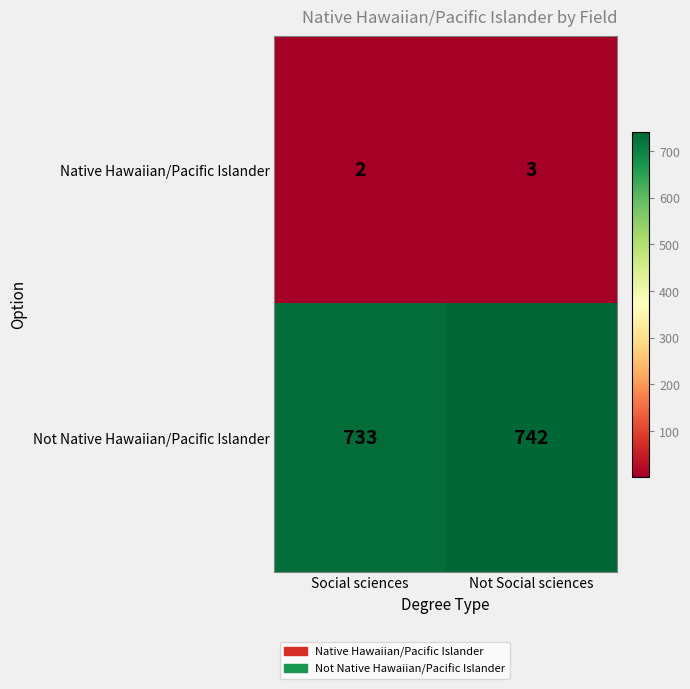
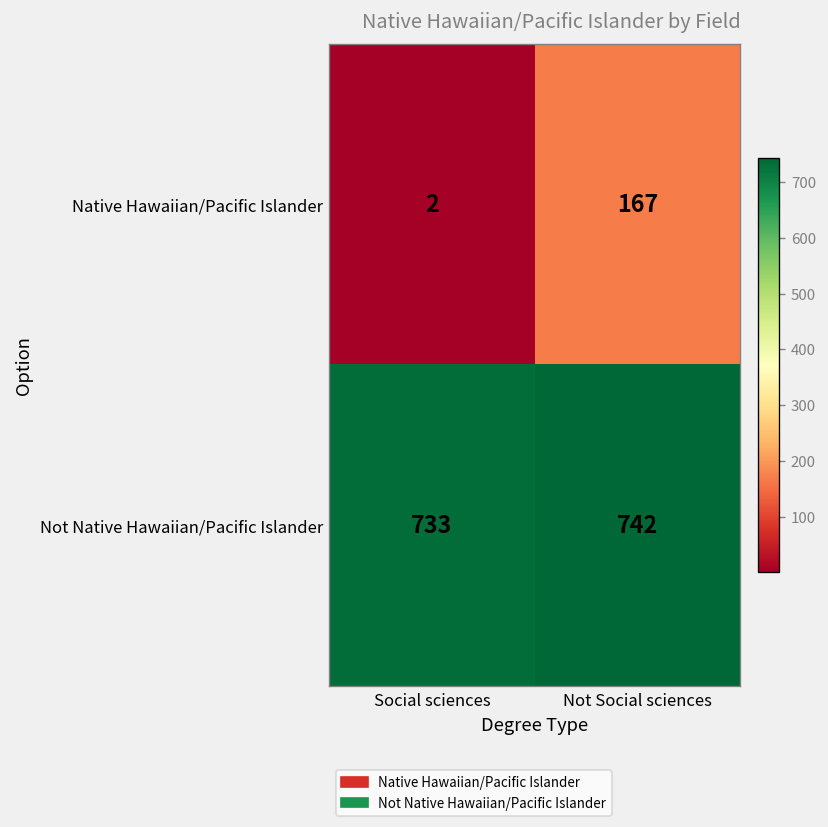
Native Hawaiian/Pacific Islander, Not Social sciences: 3 -> 167
